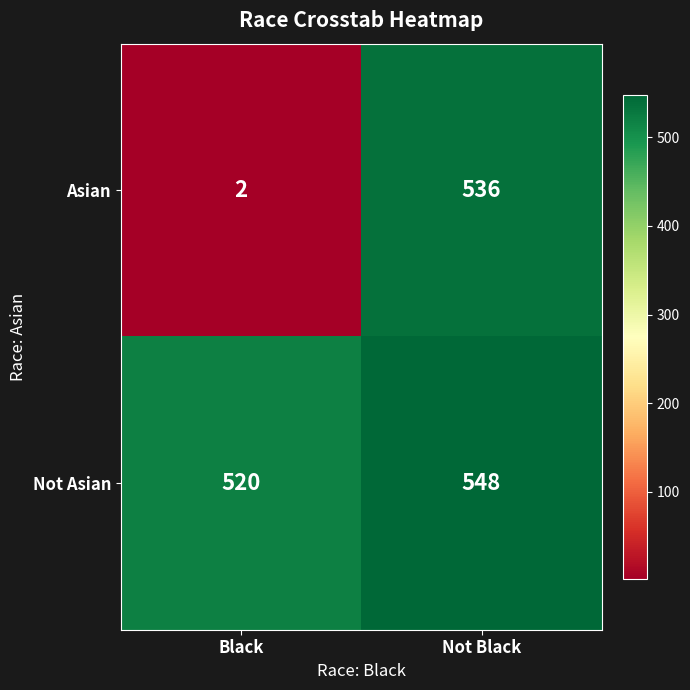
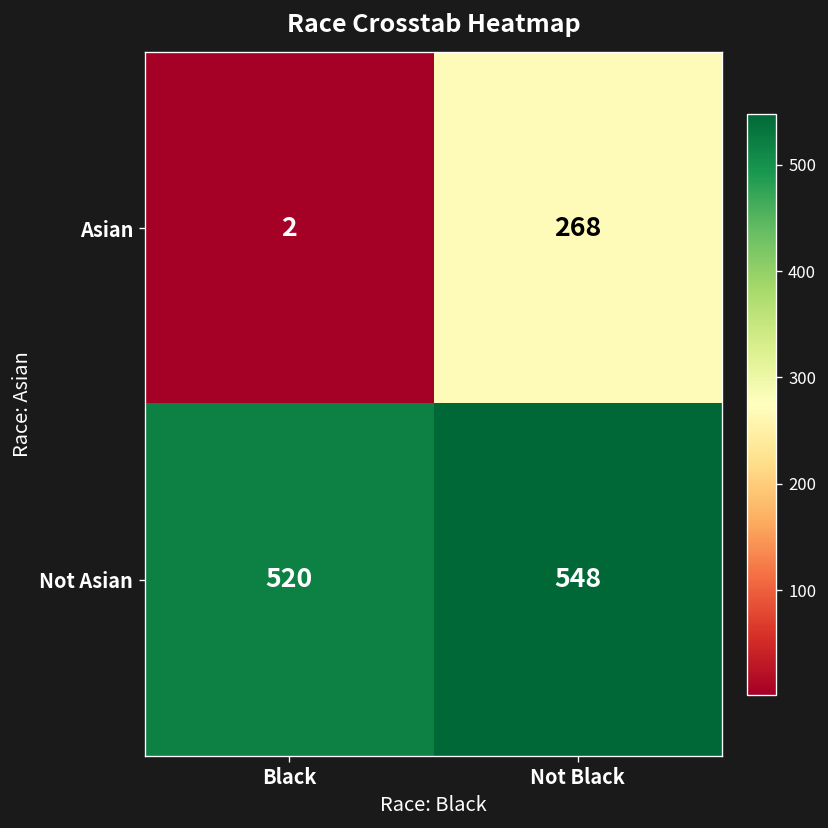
Asian, Not Black: 536 -> 268
